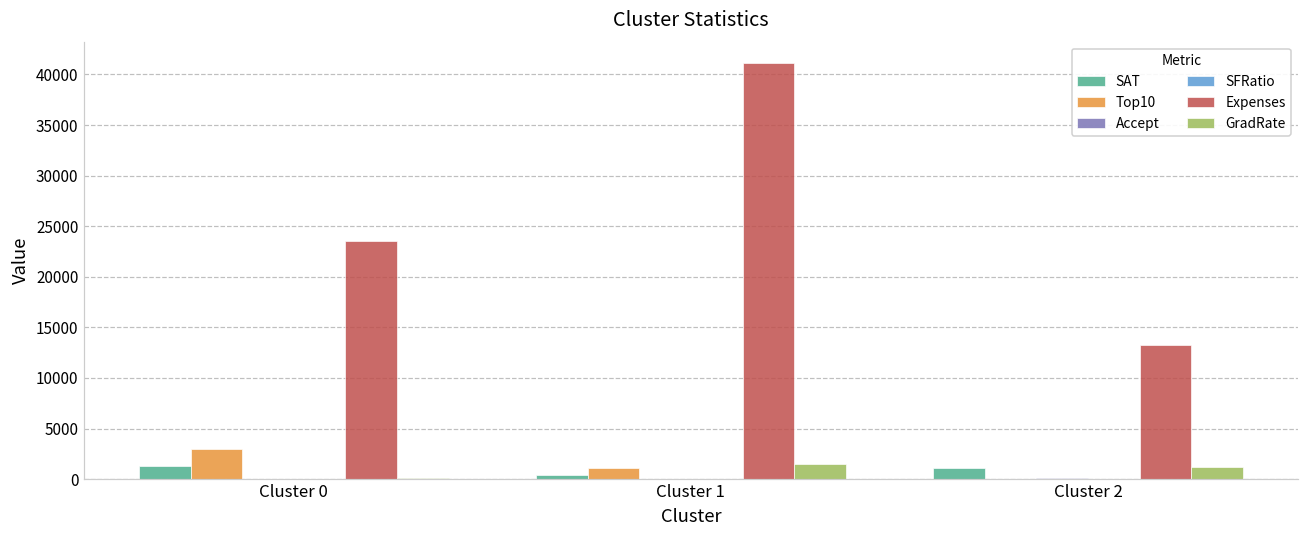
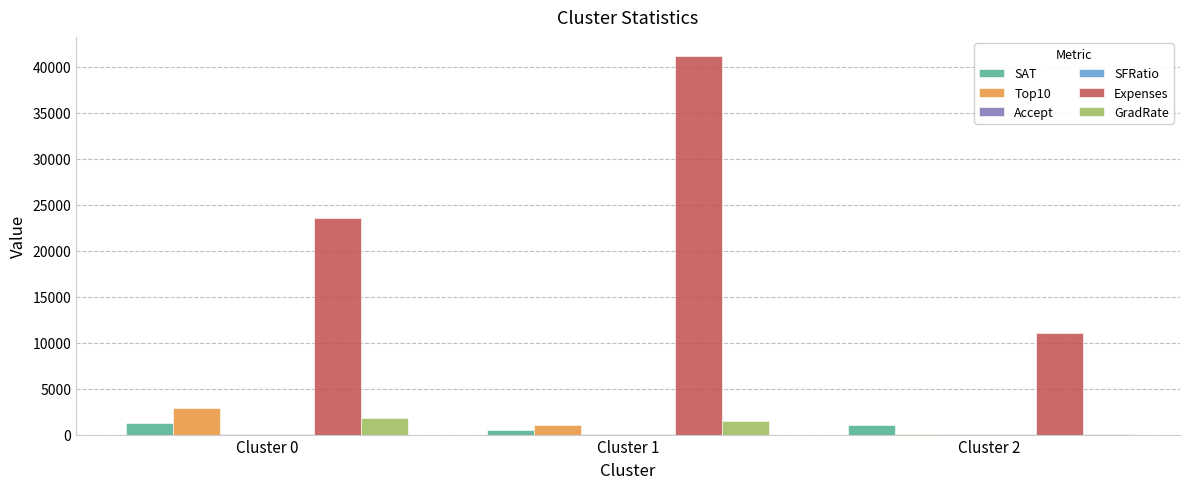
GradRate, Cluster 0: 0 -> 2000
Expenses, Cluster 2: 13000 -> 11000
GradRate, Cluster 2: 1000 -> 0
